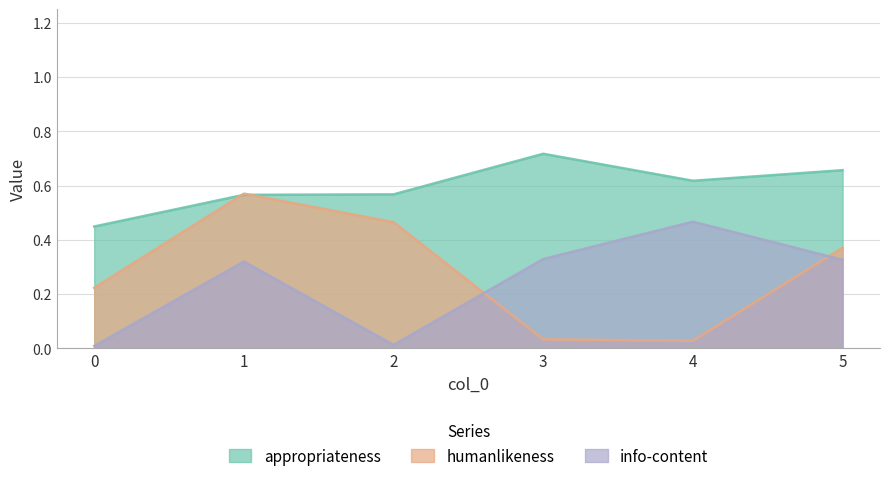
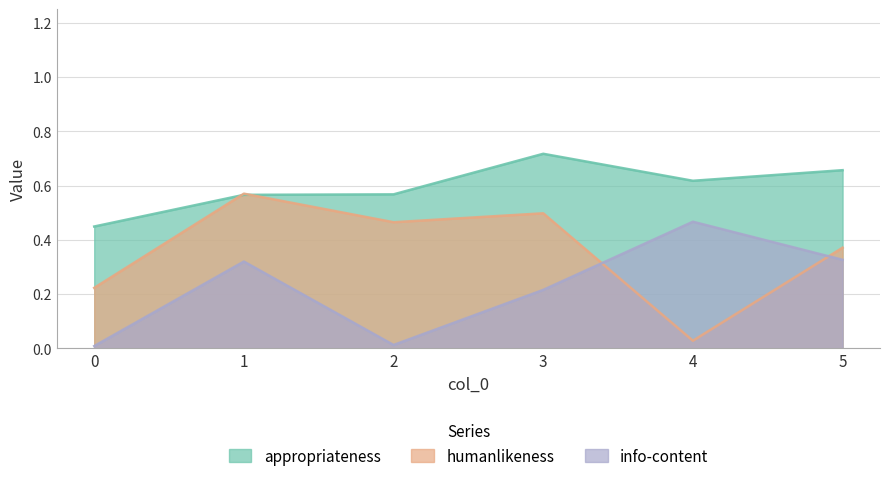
humanlikeness, 3: 0.03 -> 0.50
info-content, 3: 0.33 -> 0.22
